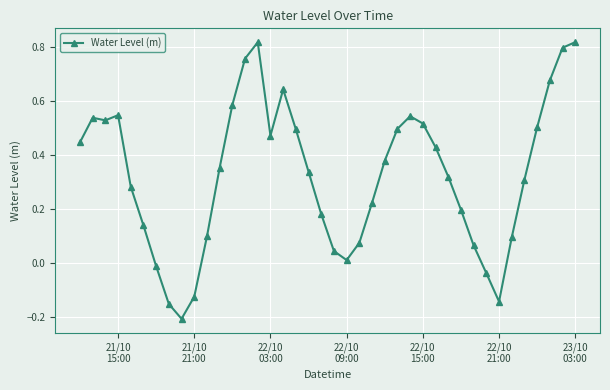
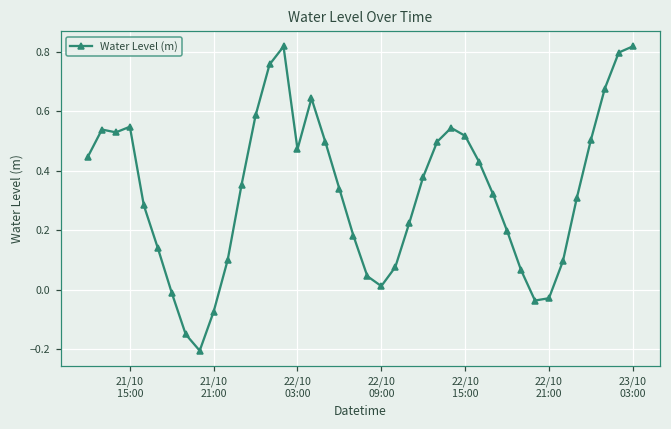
21/10 21:00: -0.12 -> -0.07
22/10 21:00: -0.14 -> -0.03
